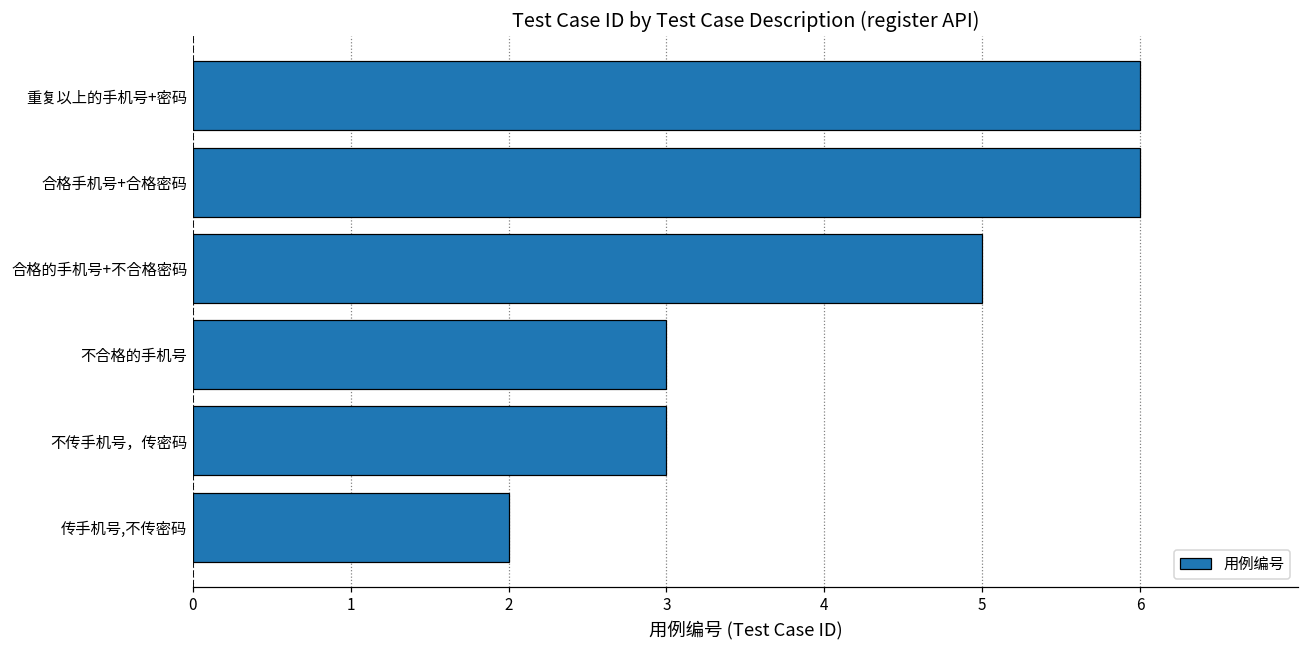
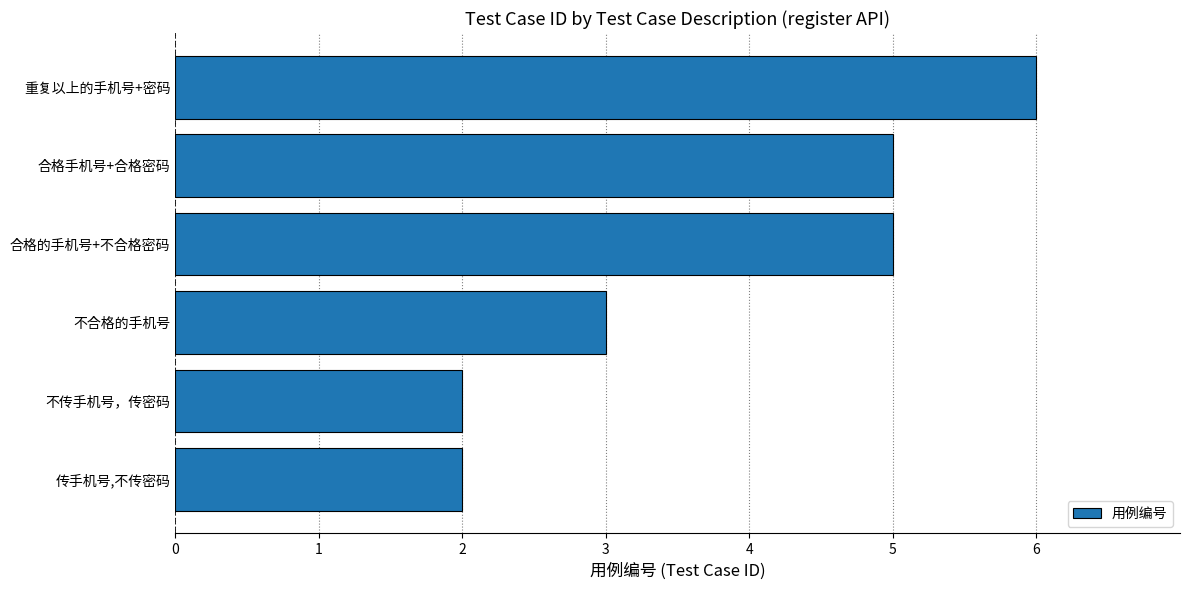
合格手机号+合格密码: 6 -> 5
不传手机号，传密码: 3 -> 2
